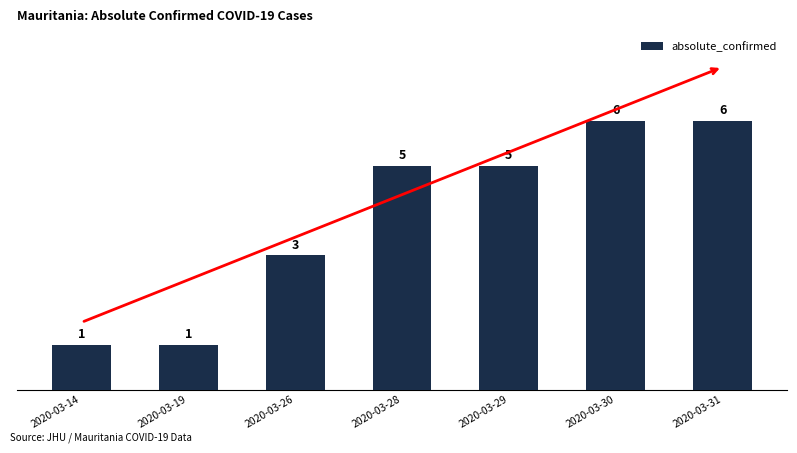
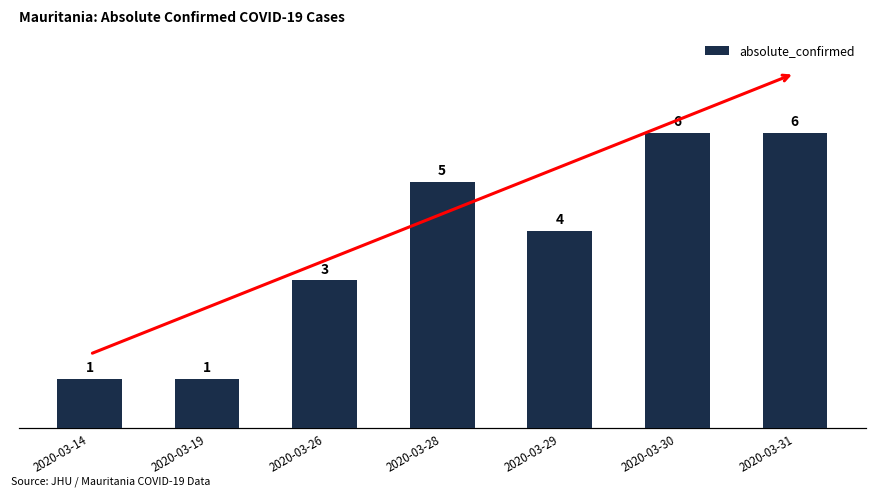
2020-03-29: 5 -> 4
